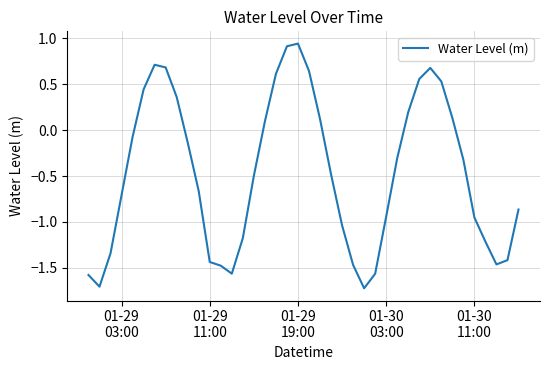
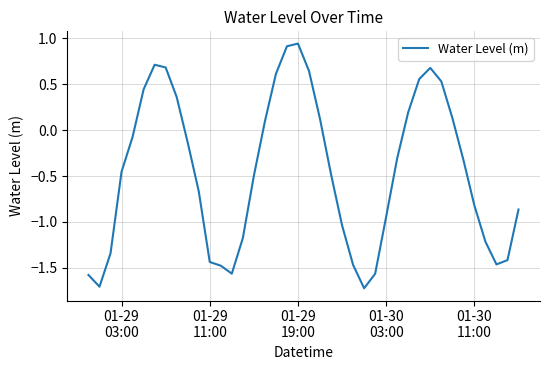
01-29 03:00: -0.7 -> -0.5
01-30 11:00: -1.0 -> -0.8
